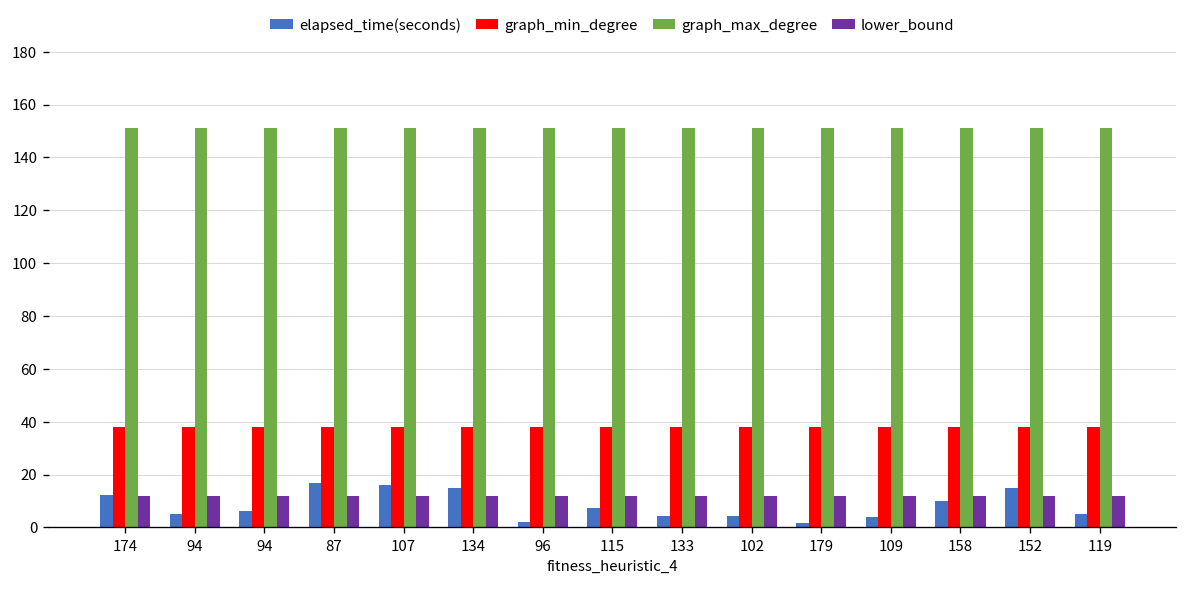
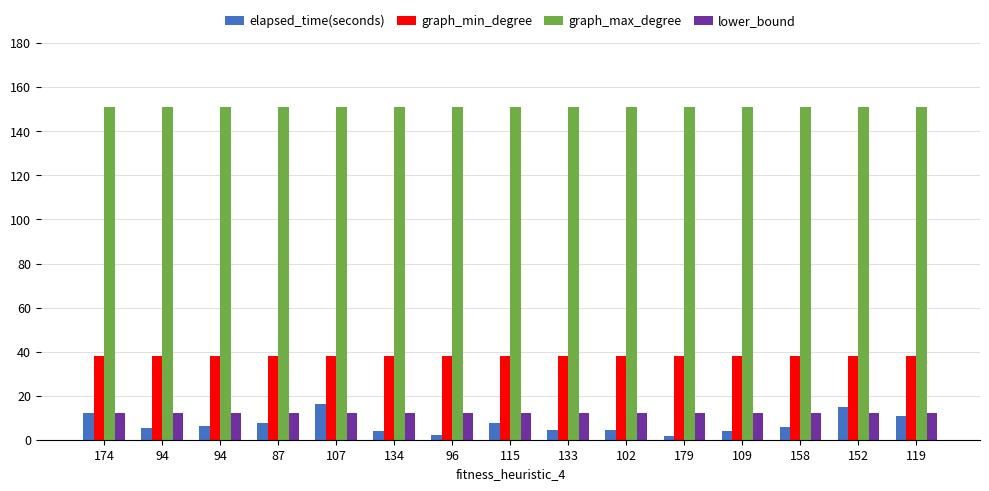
elapsed_time(seconds), 87: 17 -> 7
elapsed_time(seconds), 134: 15 -> 4
elapsed_time(seconds), 158: 10 -> 6
elapsed_time(seconds), 119: 5 -> 11
